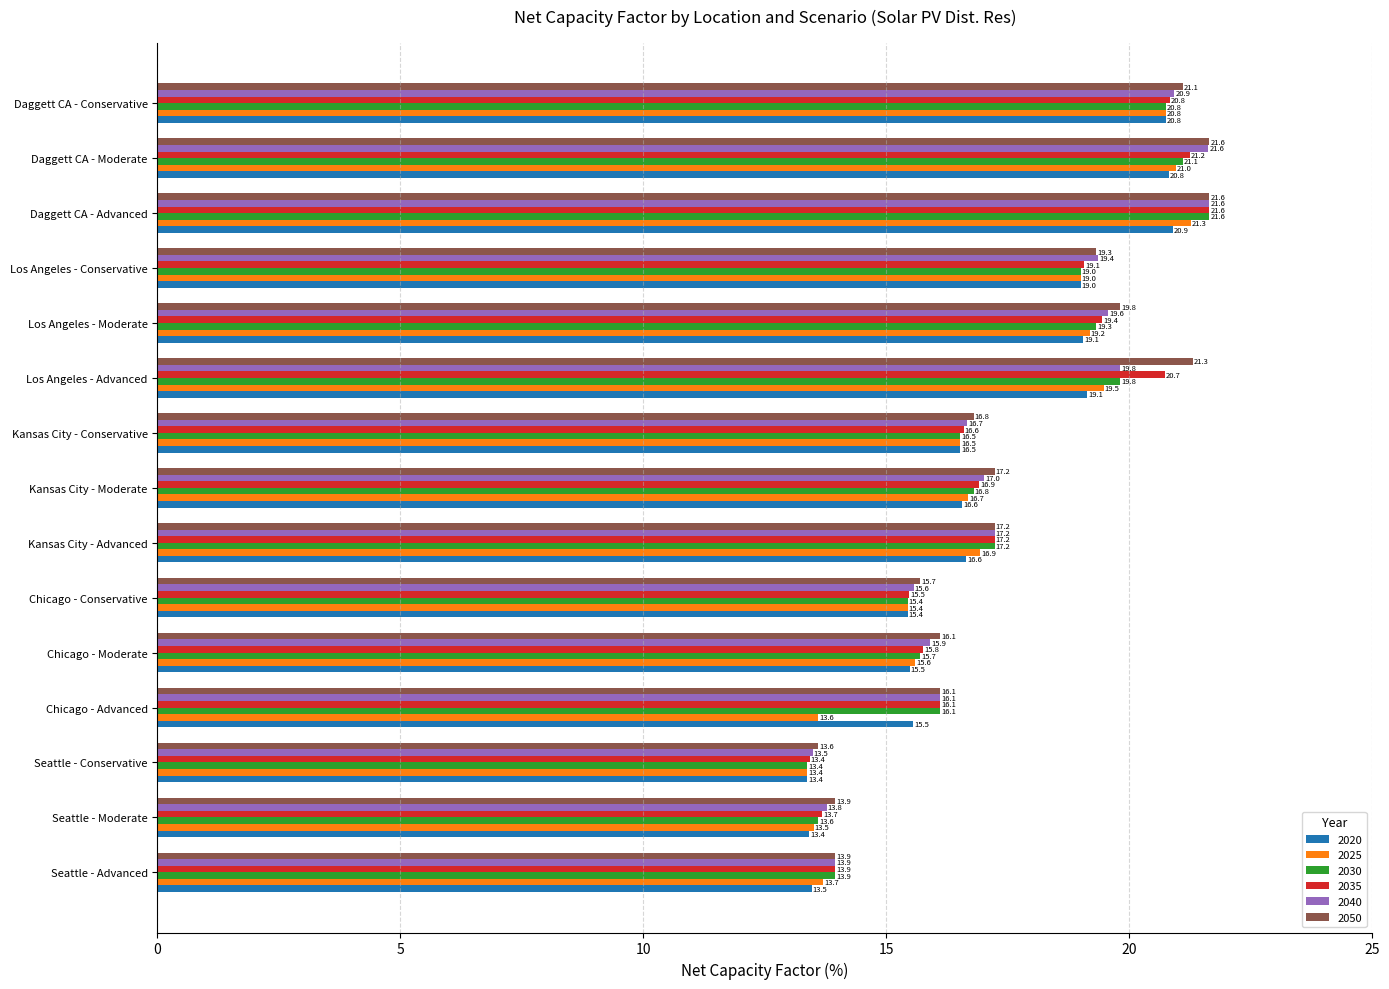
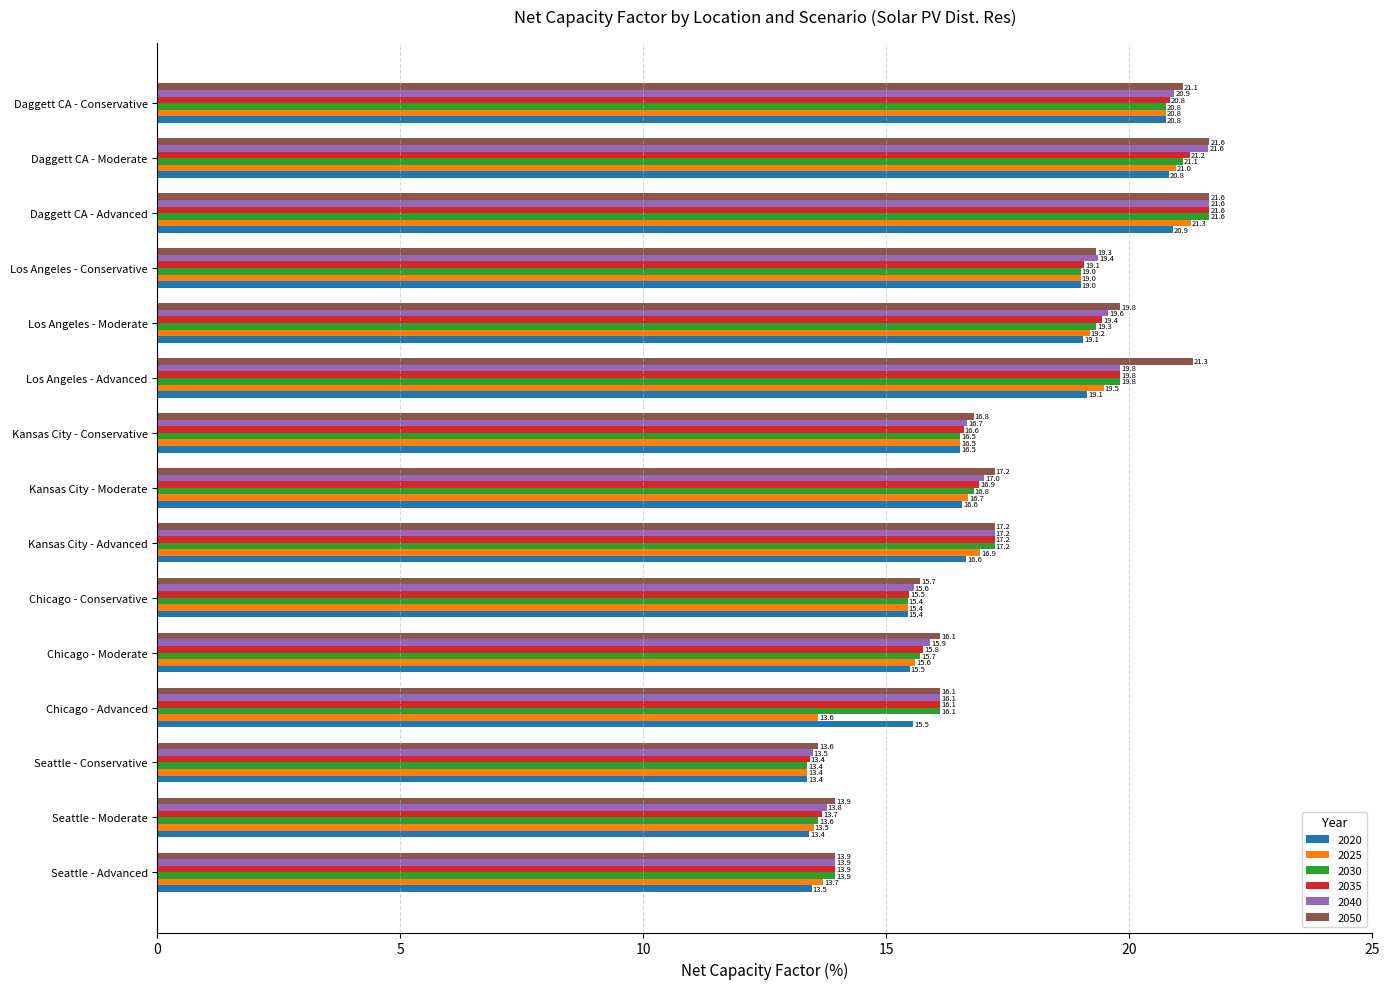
2035, Los Angeles - Advanced: 20.7 -> 19.8
